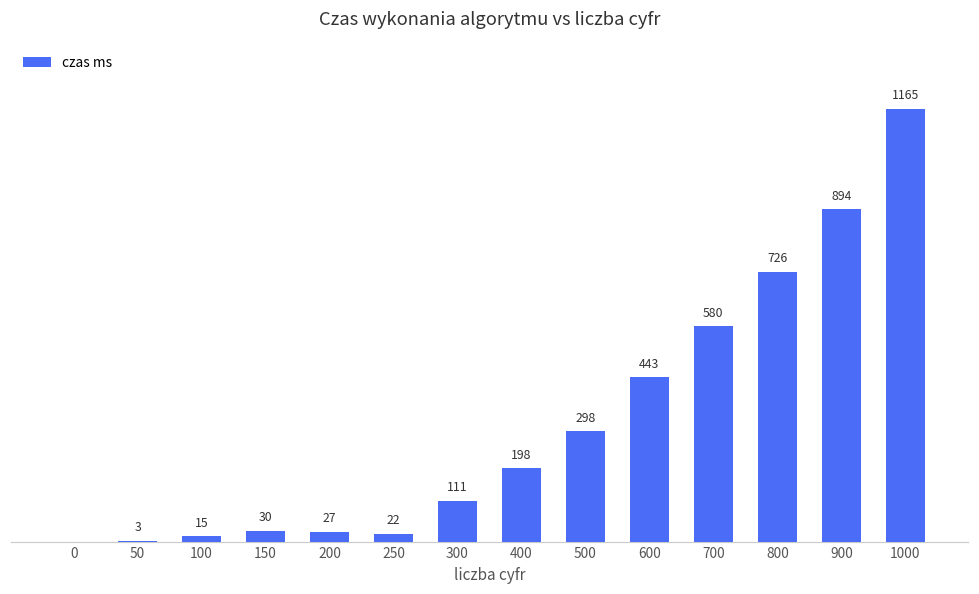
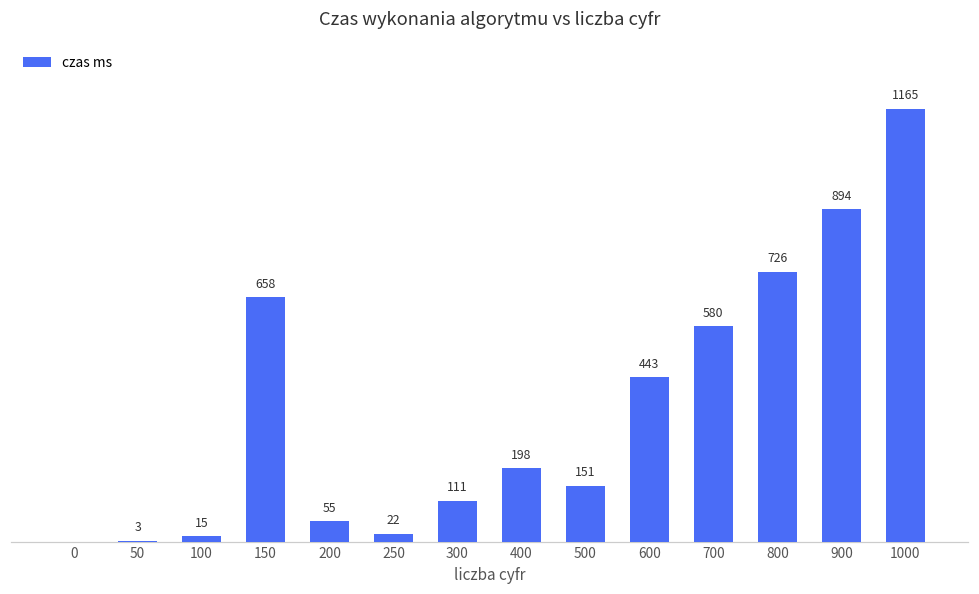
150: 30 -> 658
200: 27 -> 55
500: 298 -> 151
